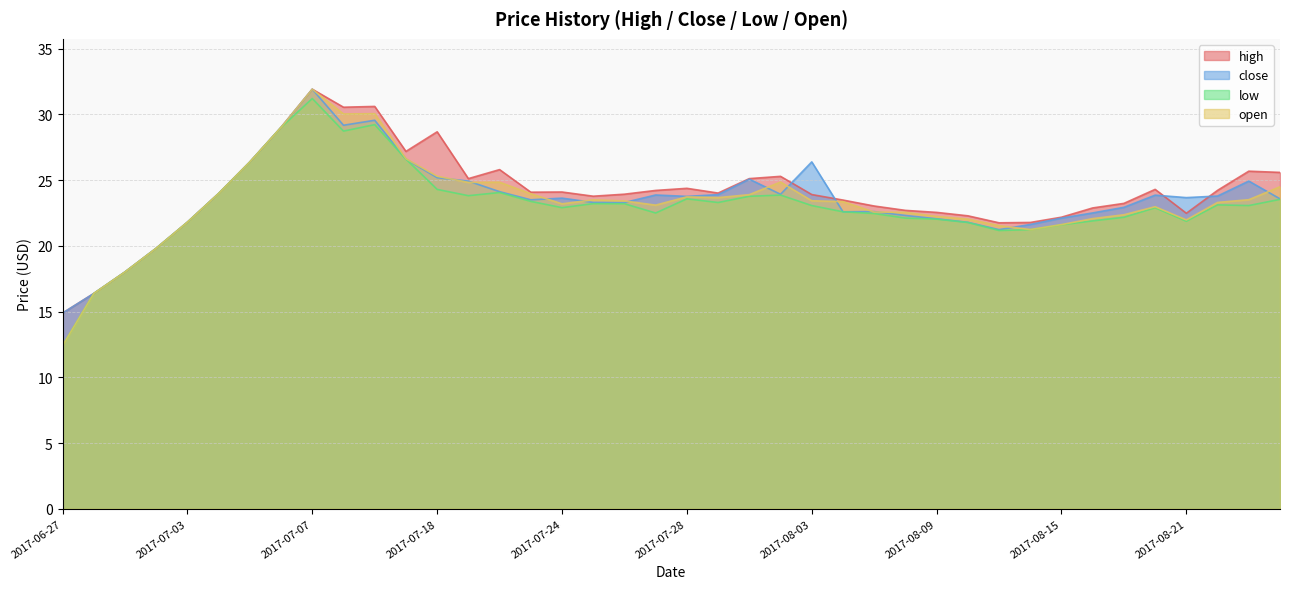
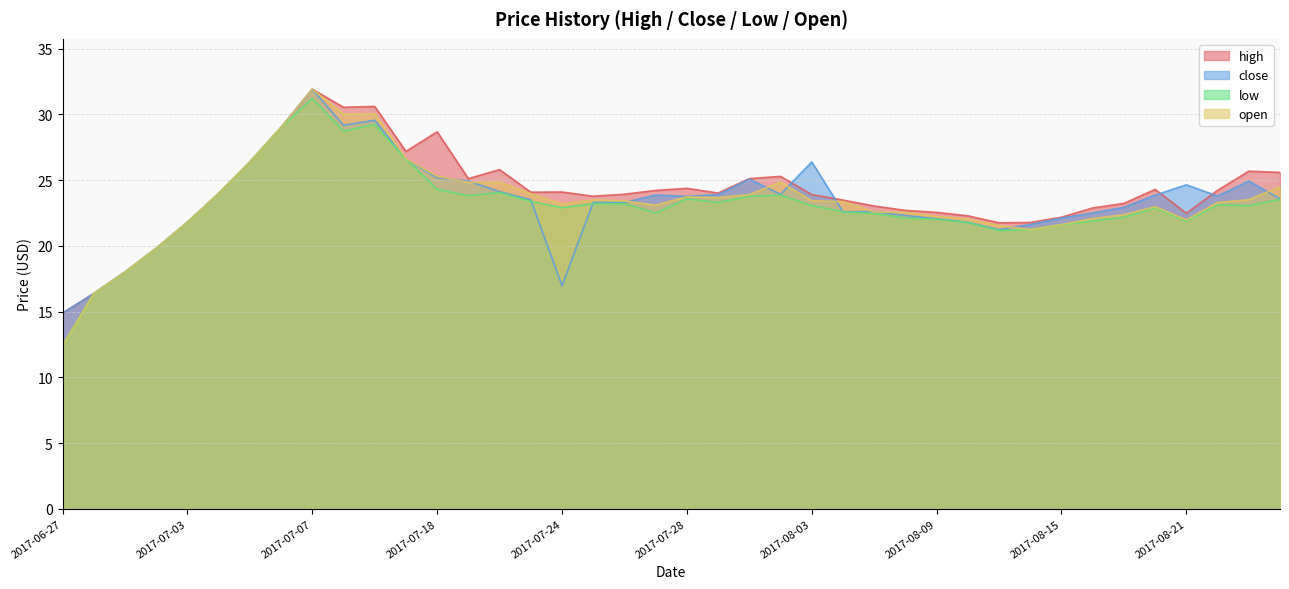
close, 2017-07-24: 23.6 -> 17.0
close, 2017-08-21: 23.7 -> 24.6
